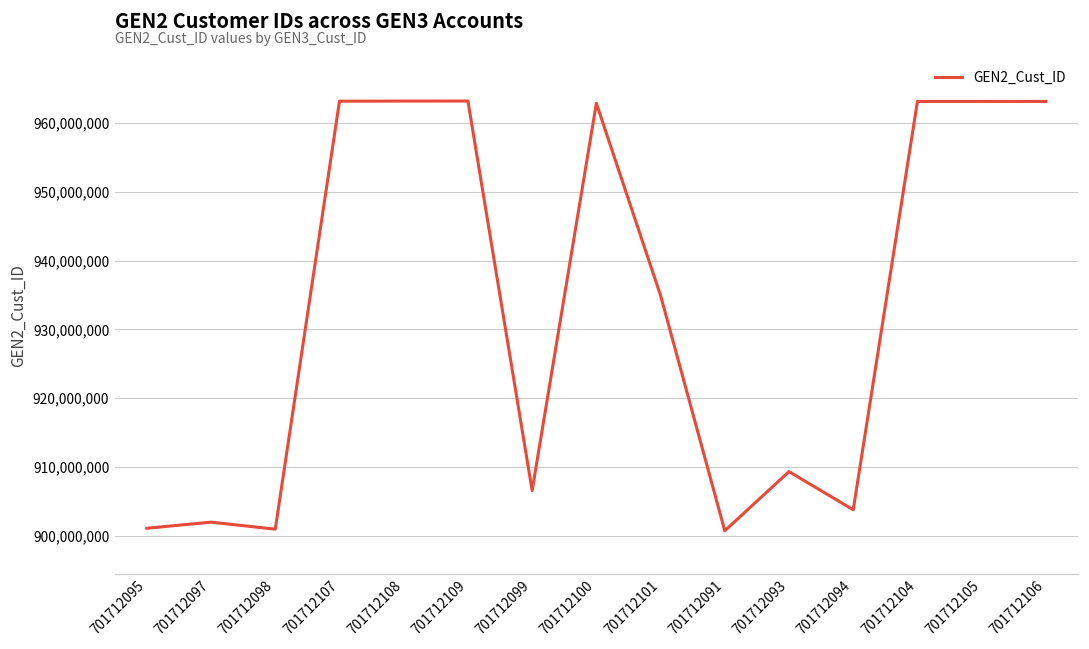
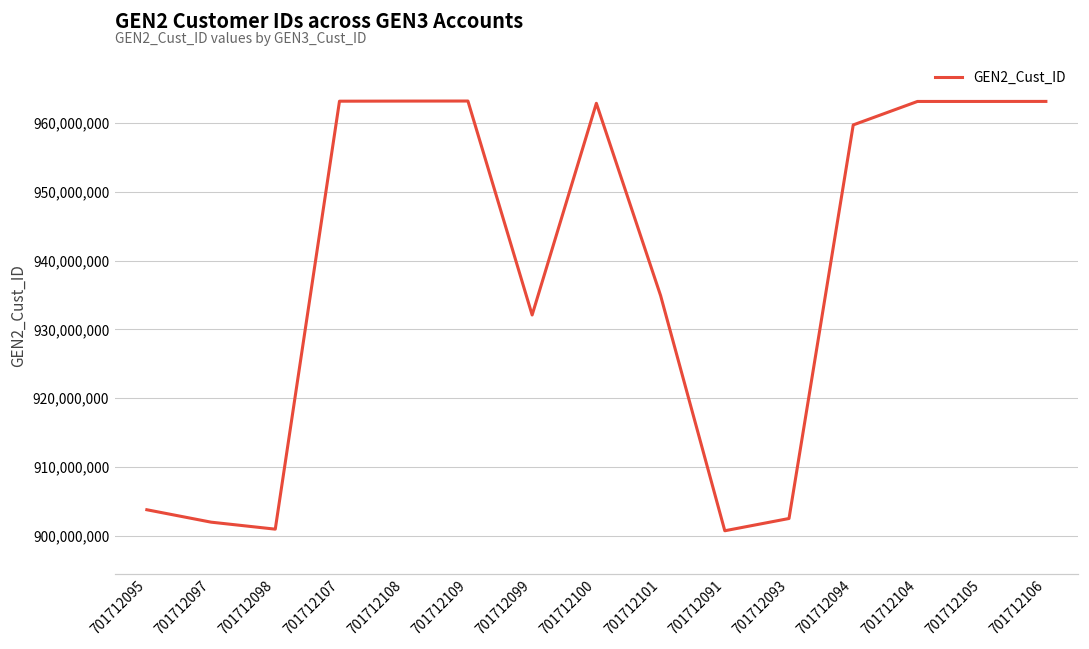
701712095: 901,000,000 -> 904,000,000
701712099: 907,000,000 -> 932,000,000
701712093: 909,000,000 -> 903,000,000
701712094: 904,000,000 -> 960,000,000
